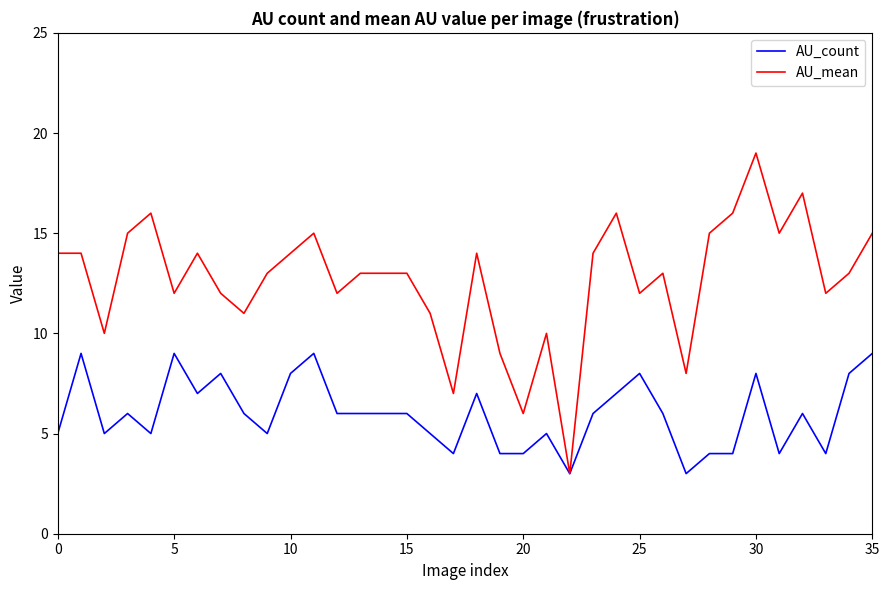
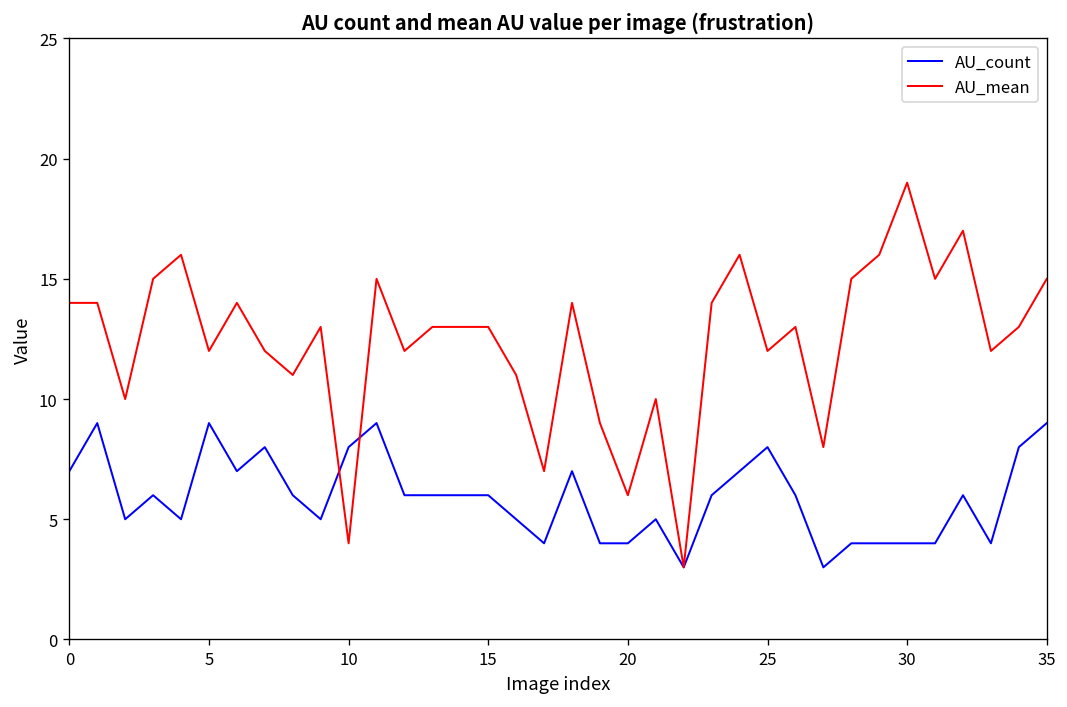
AU_count, 0: 5 -> 7
AU_mean, 10: 14 -> 4
AU_count, 30: 8 -> 4
